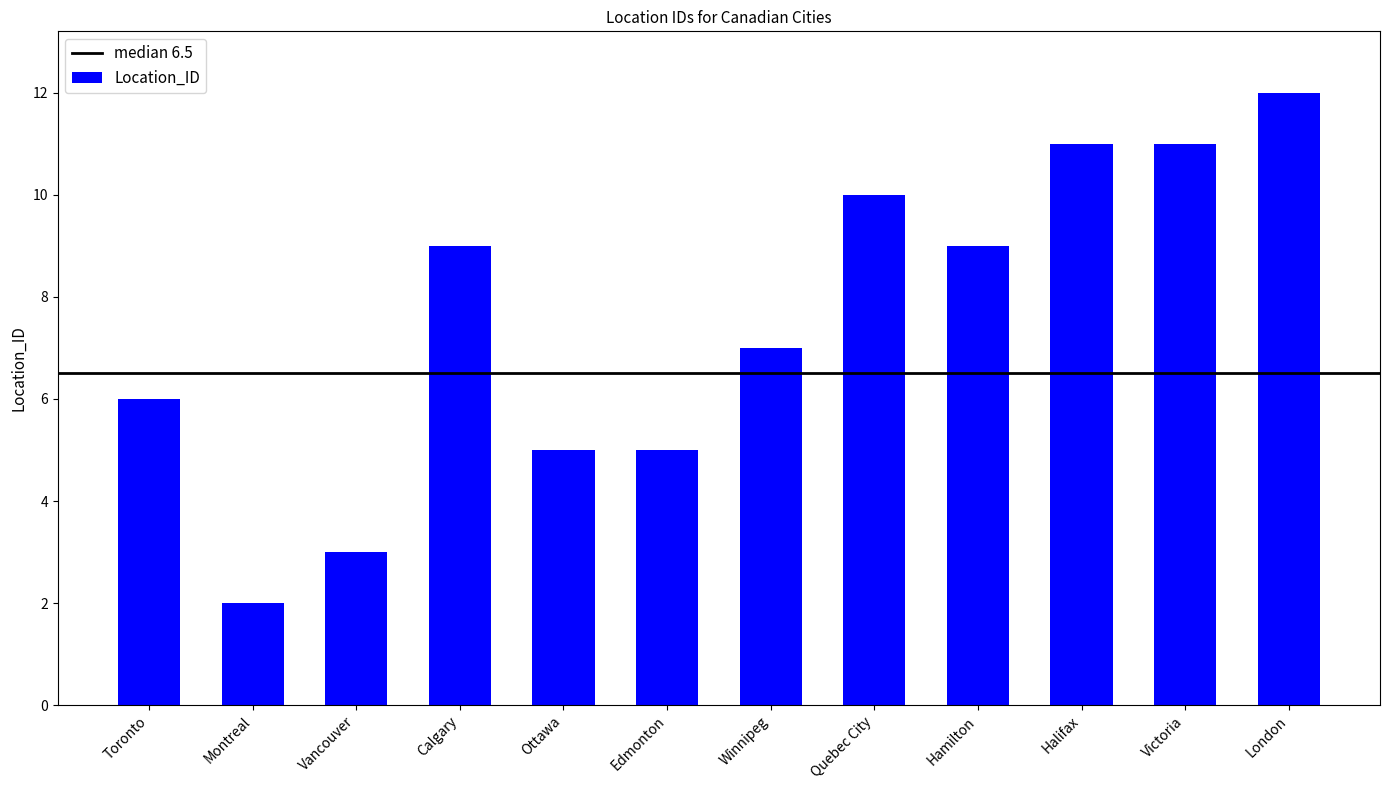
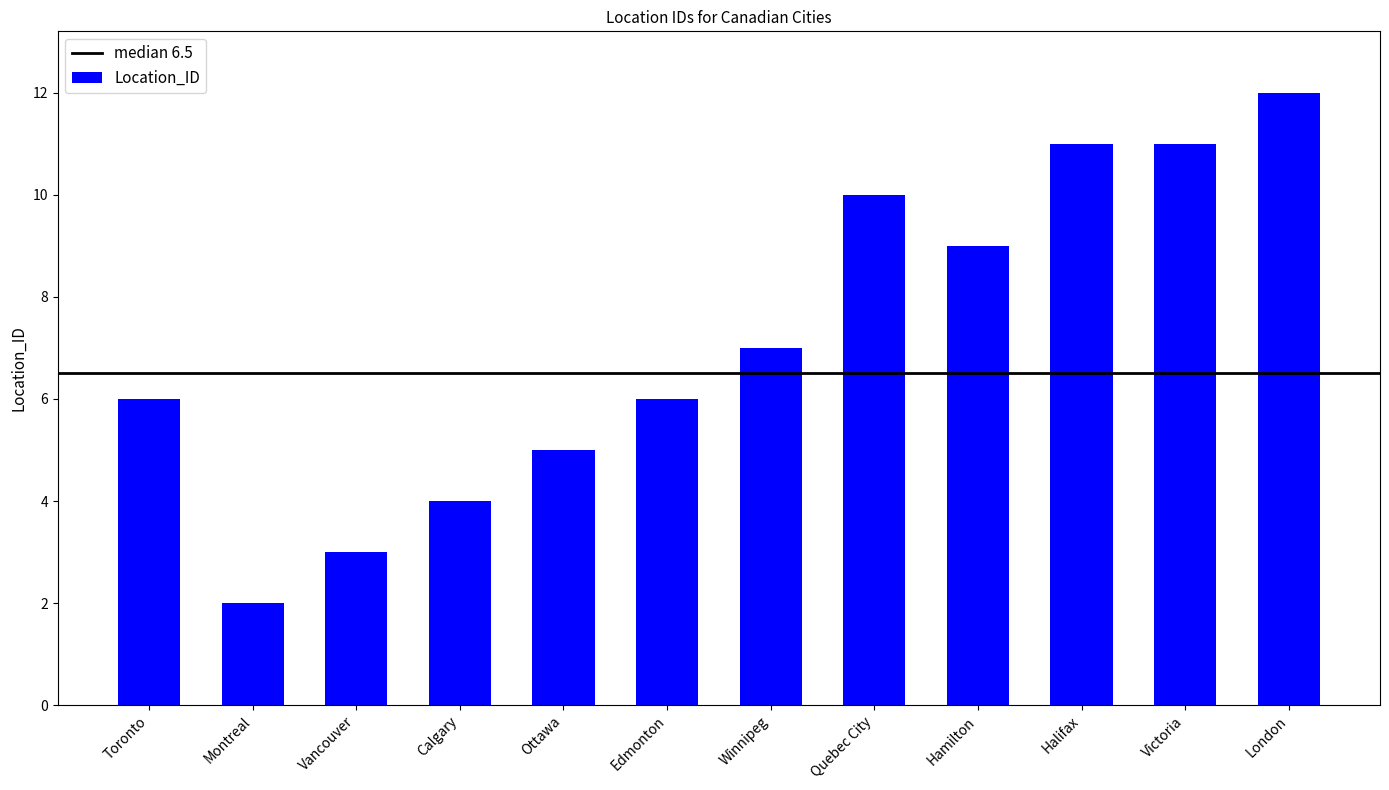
Calgary: 9 -> 4
Edmonton: 5 -> 6
